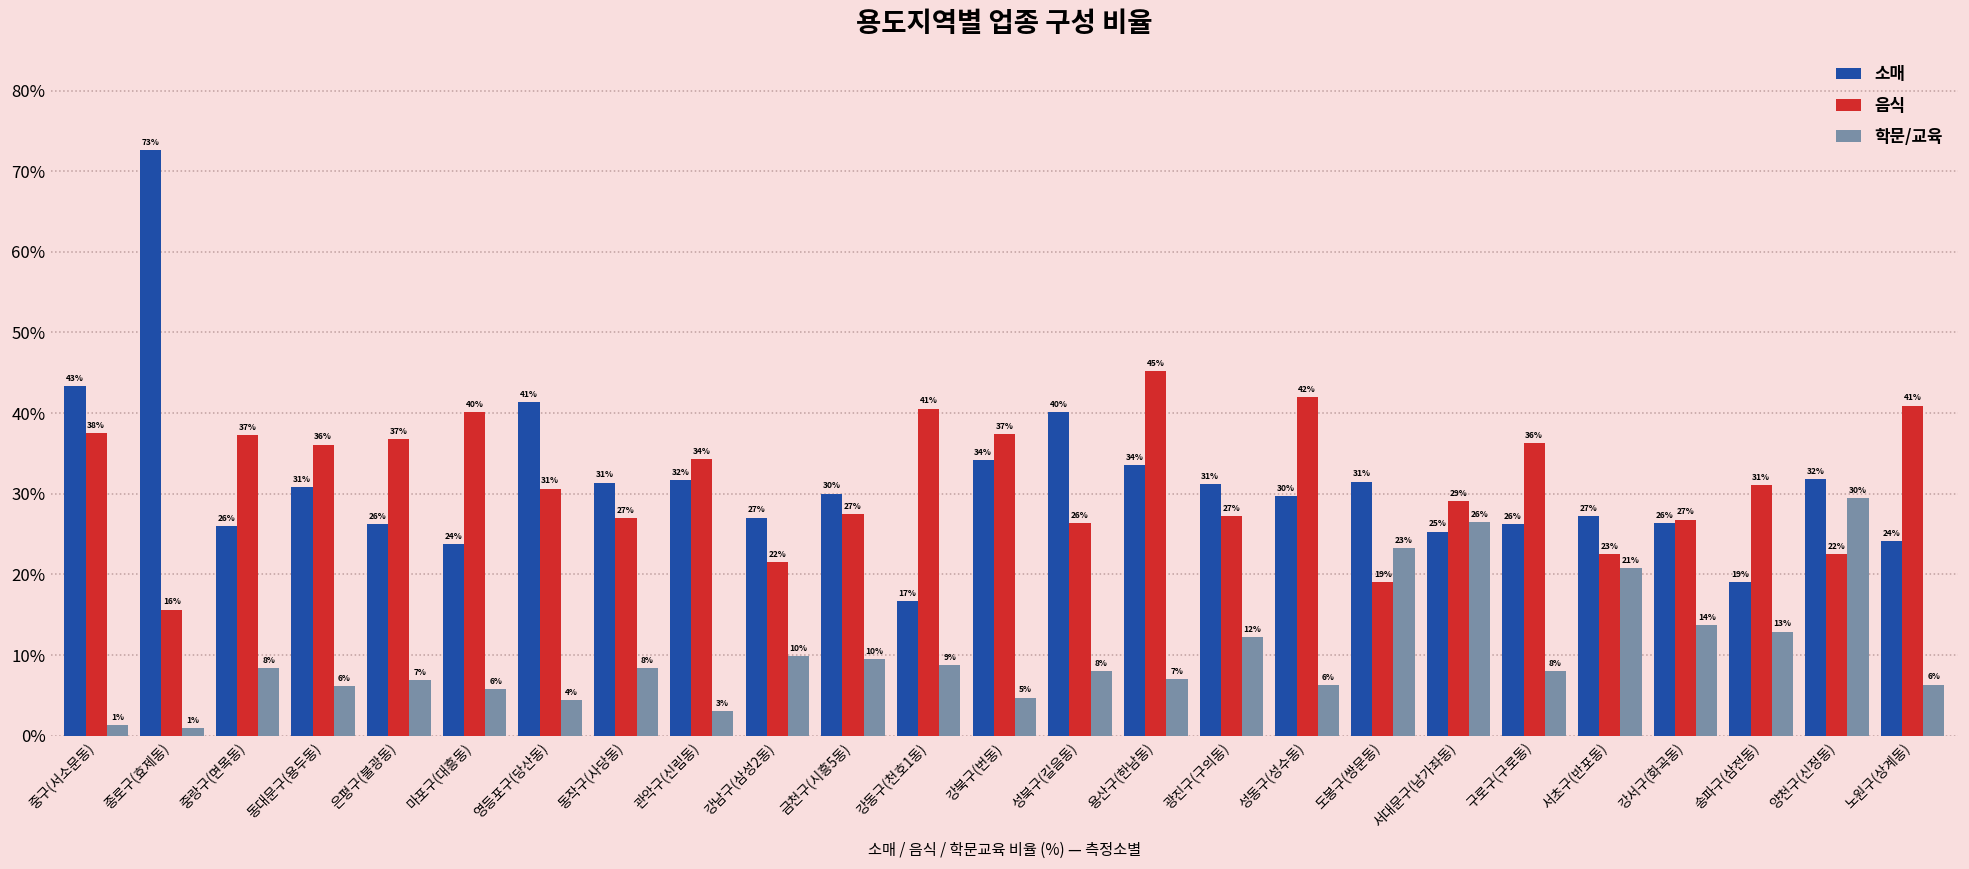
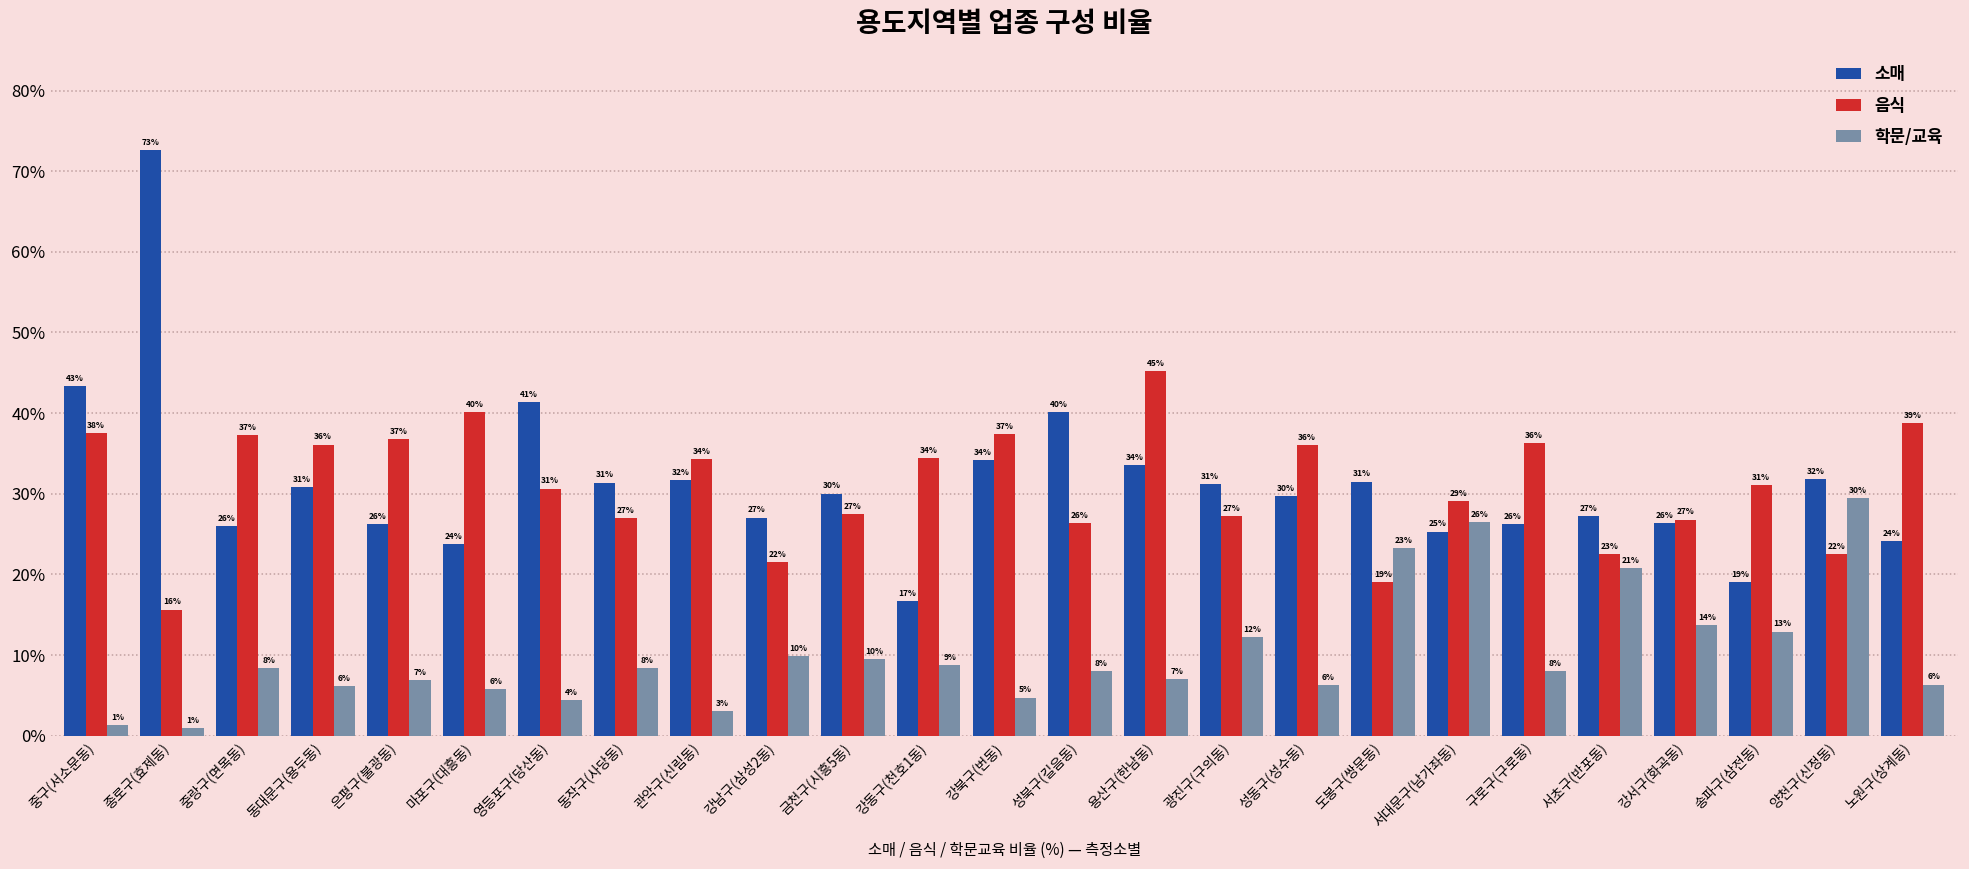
음식, 강동구(천호1동): 41% -> 34%
음식, 성동구(성수동): 42% -> 36%
음식, 노원구(상계동): 41% -> 39%
